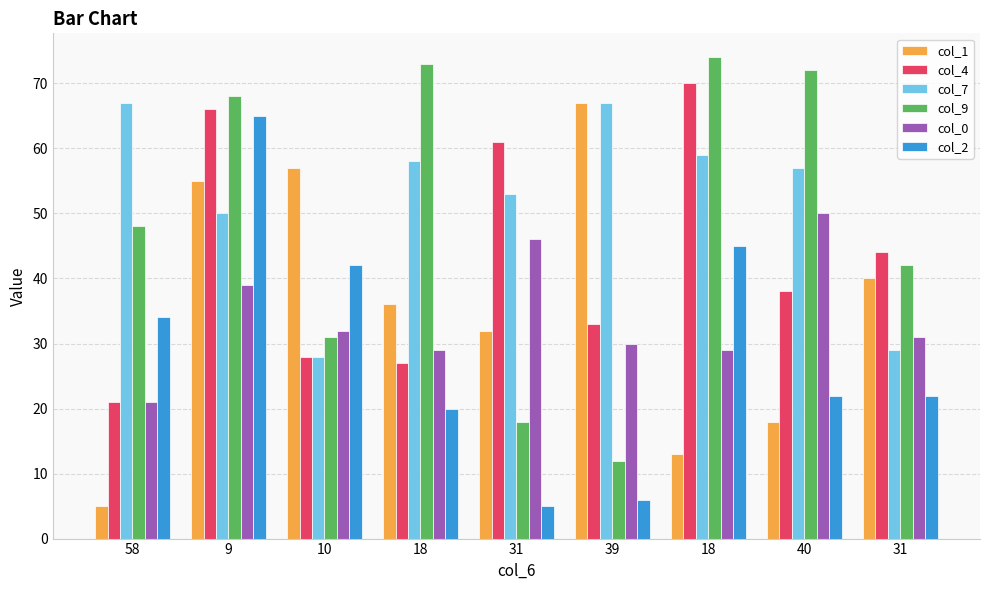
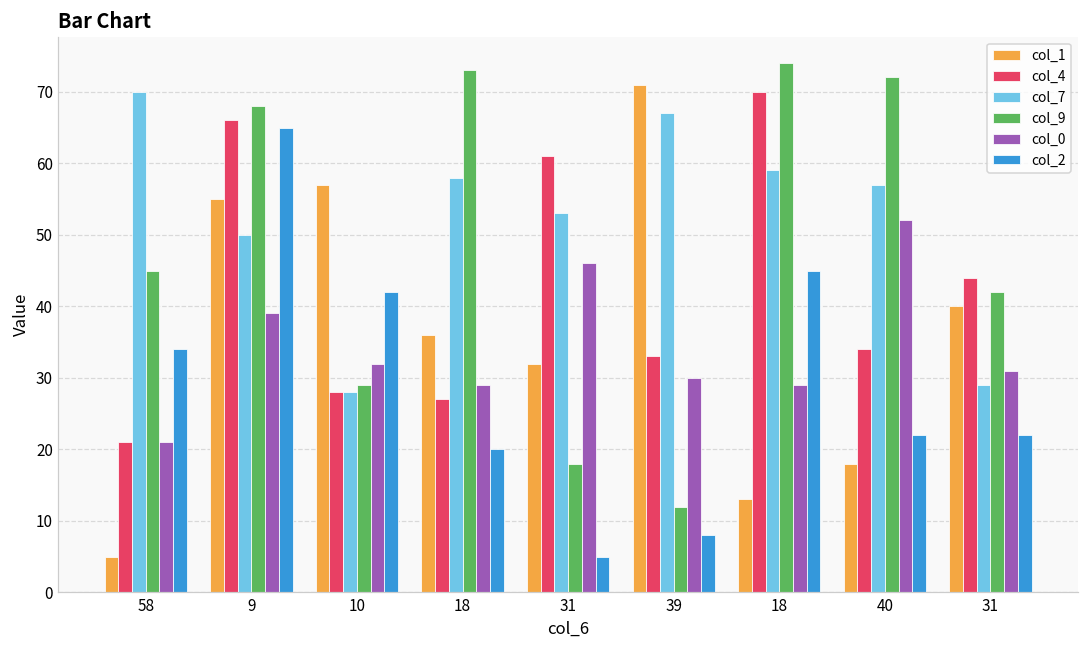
col_7, 58: 67 -> 70
col_9, 58: 48 -> 45
col_9, 10: 31 -> 29
col_1, 39: 67 -> 71
col_2, 39: 6 -> 8
col_4, 40: 38 -> 34
col_0, 40: 50 -> 52
